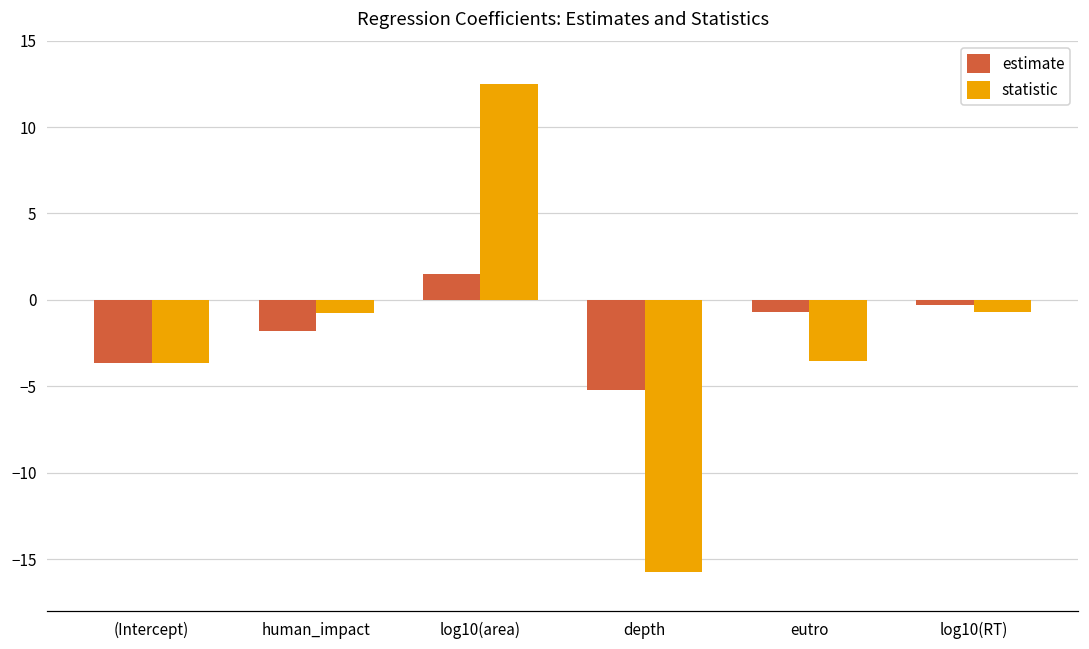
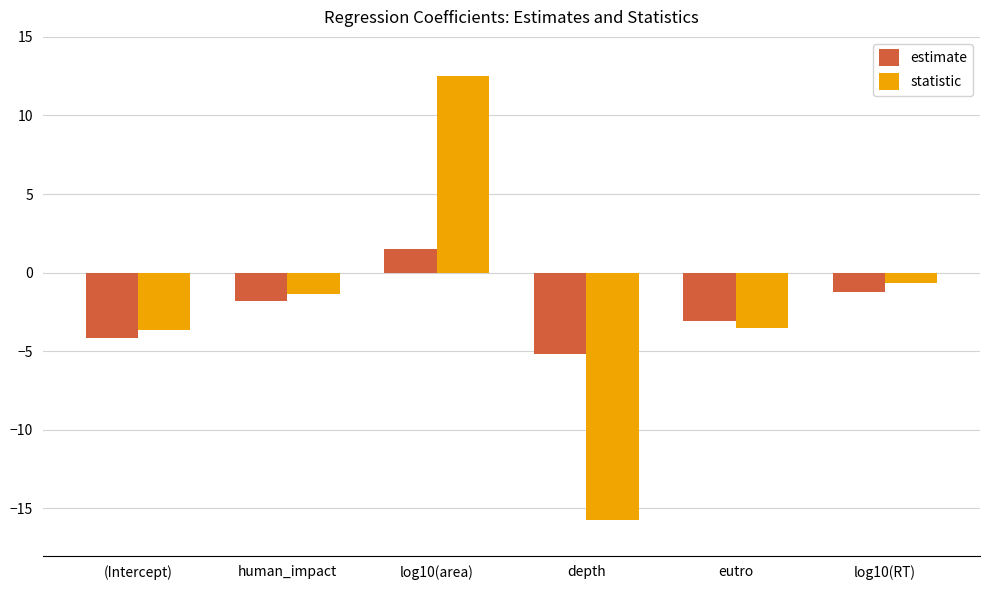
estimate, (Intercept): -3.7 -> -4.2
statistic, human_impact: -0.8 -> -1.3
estimate, eutro: -0.7 -> -3.1
estimate, log10(RT): -0.3 -> -1.2
